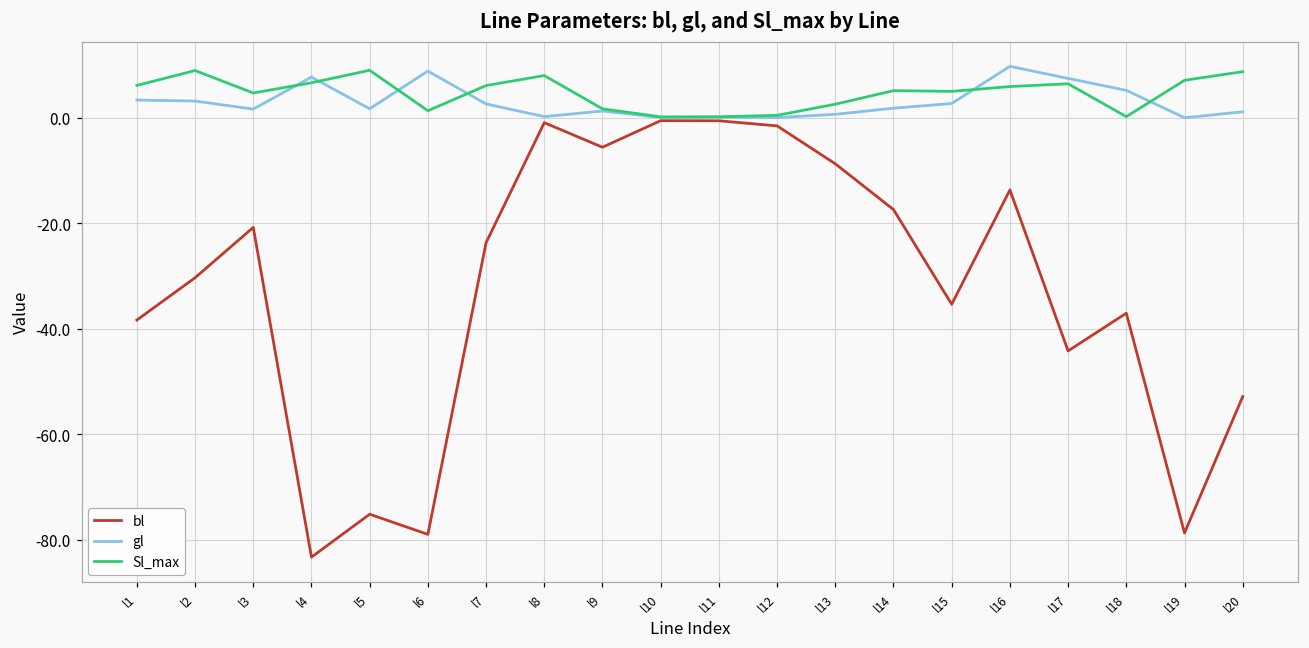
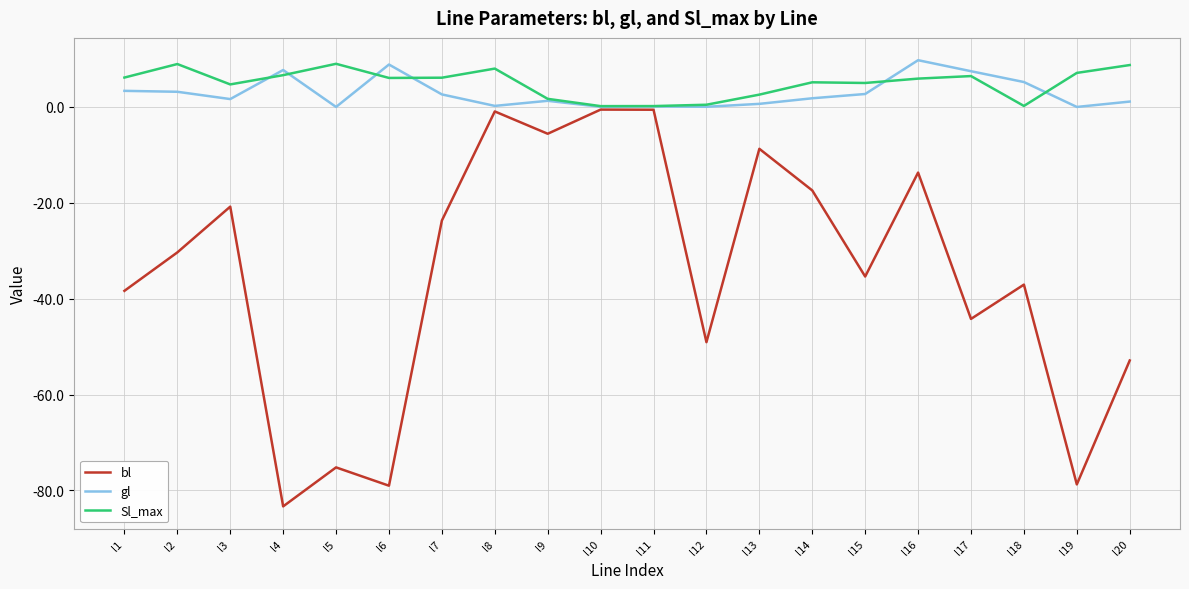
gl, l5: 2 -> 0
Sl_max, l6: 1 -> 6
bl, l12: -2 -> -49
